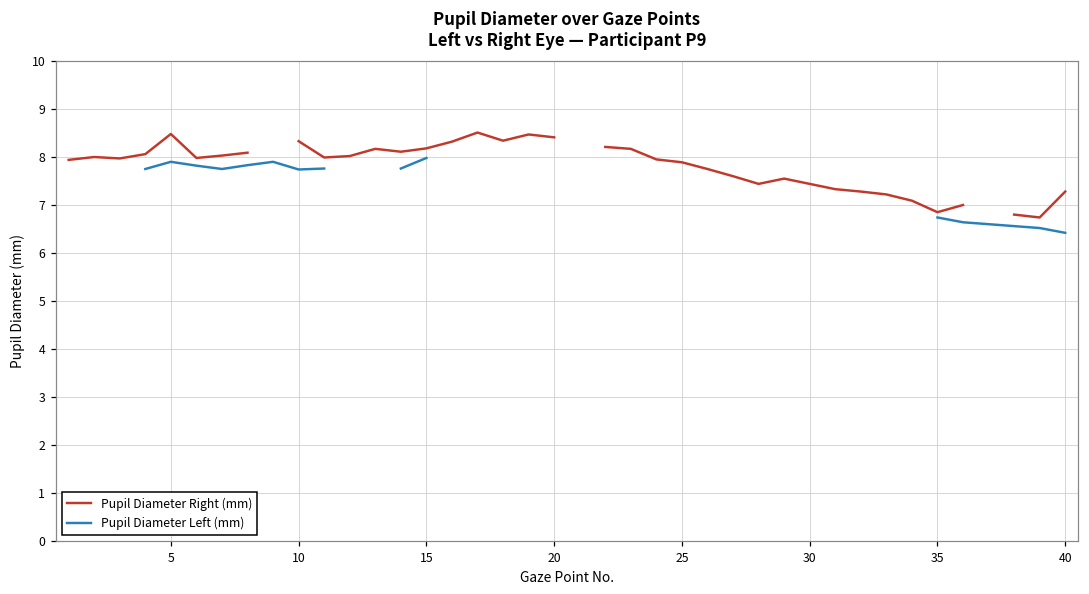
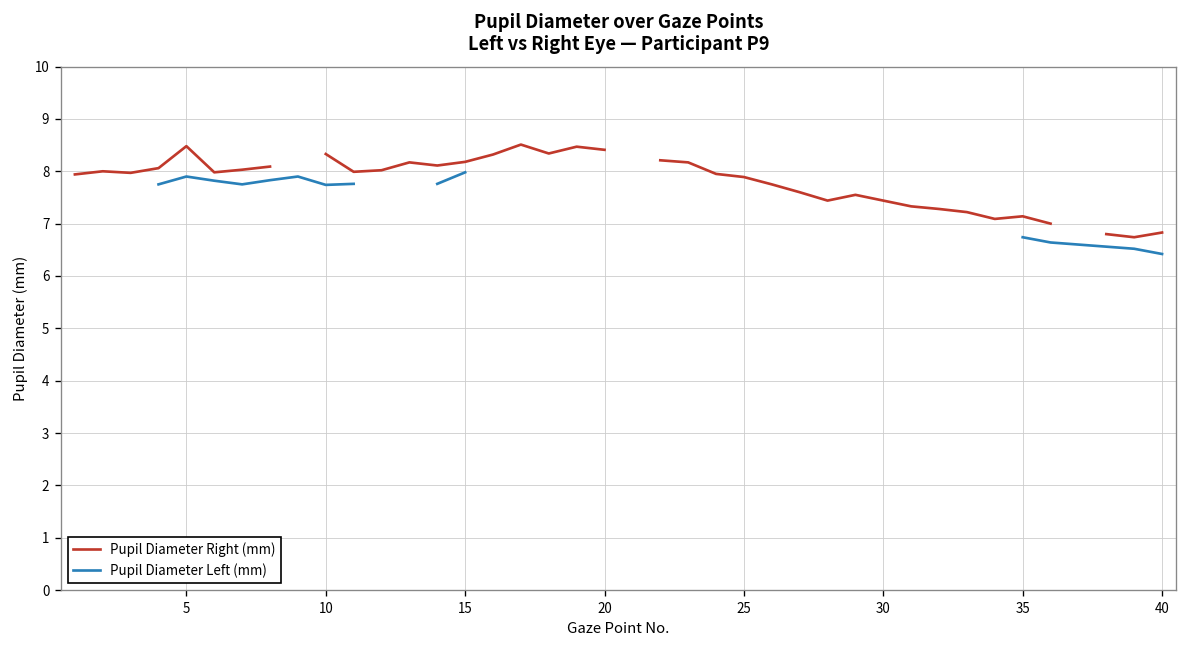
Pupil Diameter Right (mm), 35: 6.9 -> 7.1
Pupil Diameter Right (mm), 40: 7.3 -> 6.8
